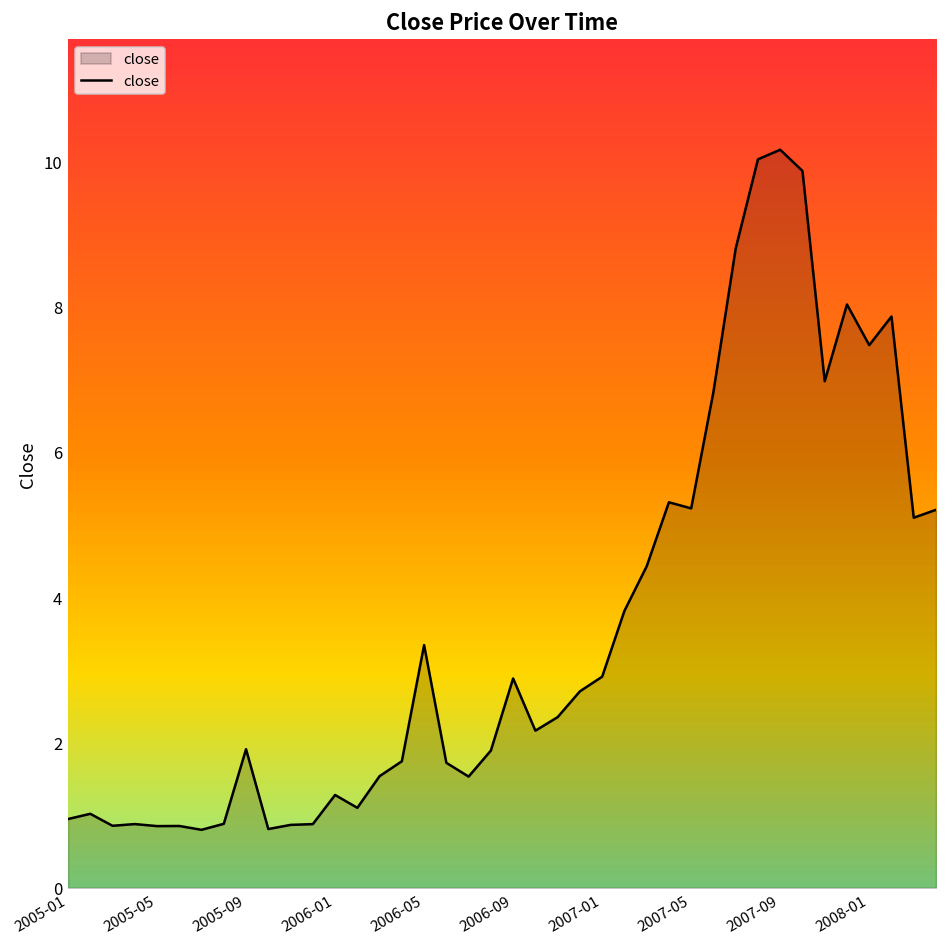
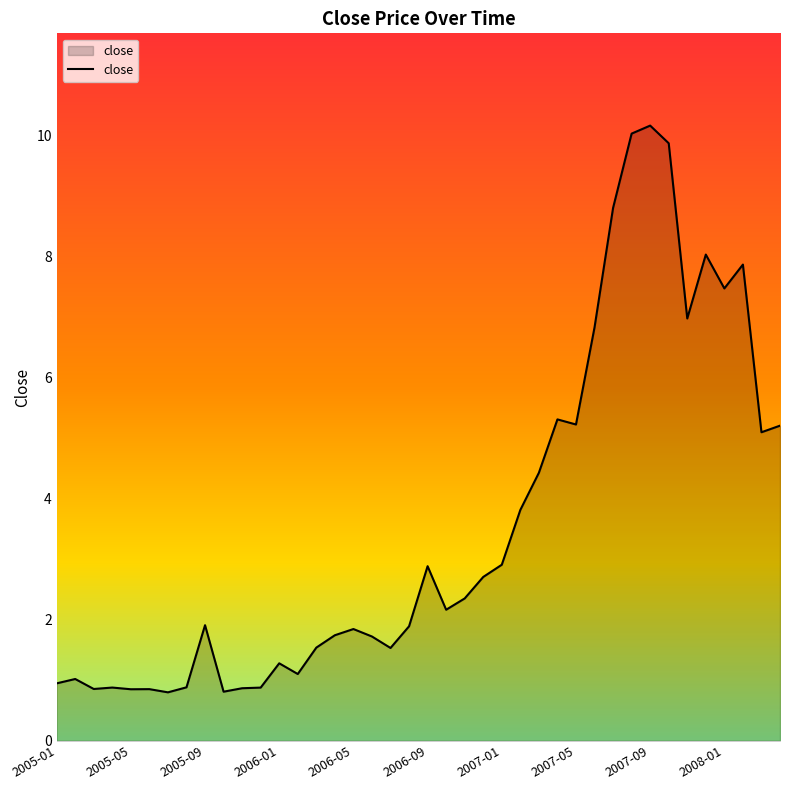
2006-05: 3.3 -> 1.8
